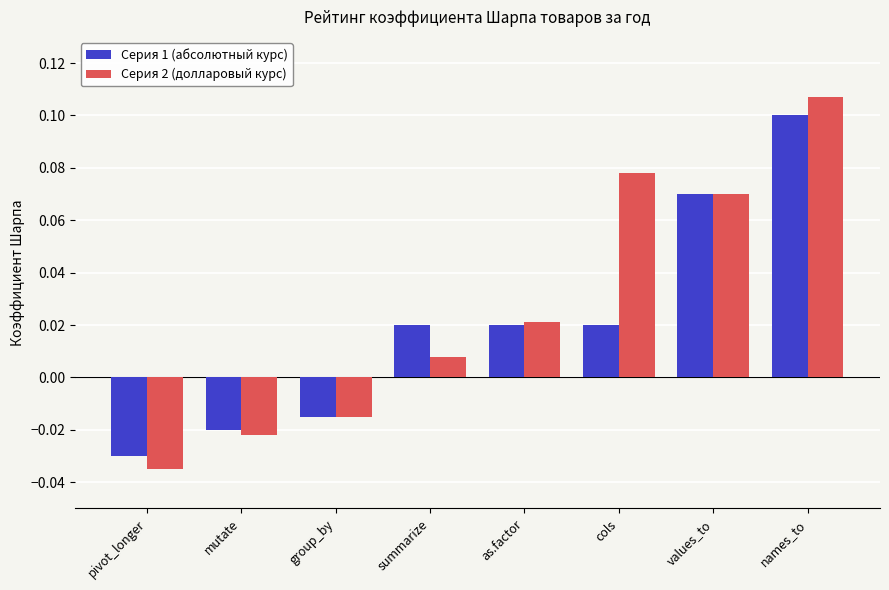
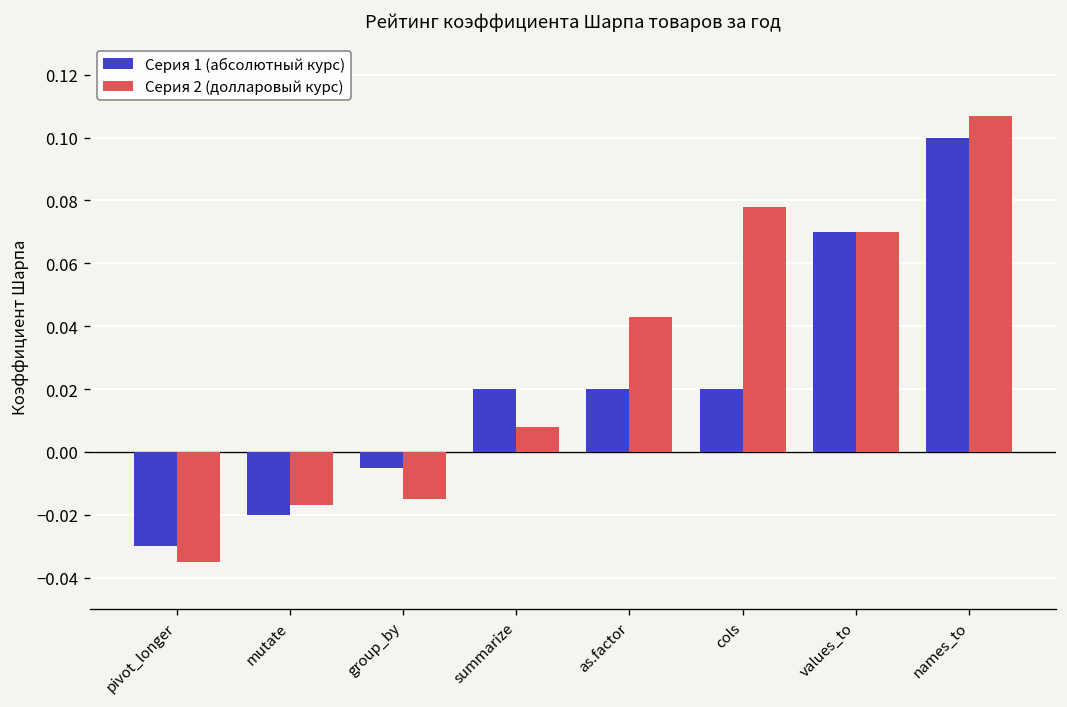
Серия 2 (долларовый курс), mutate: -0.022 -> -0.017
Серия 1 (абсолютный курс), group_by: -0.015 -> -0.005
Серия 2 (долларовый курс), as.factor: 0.021 -> 0.043
